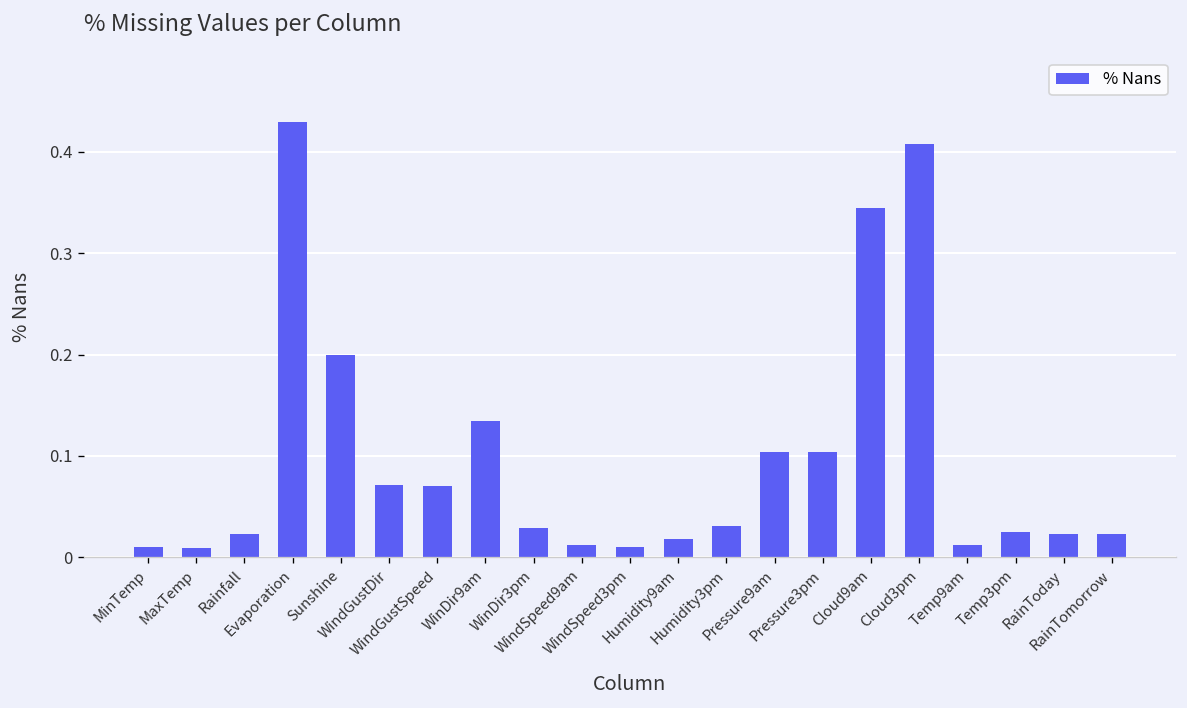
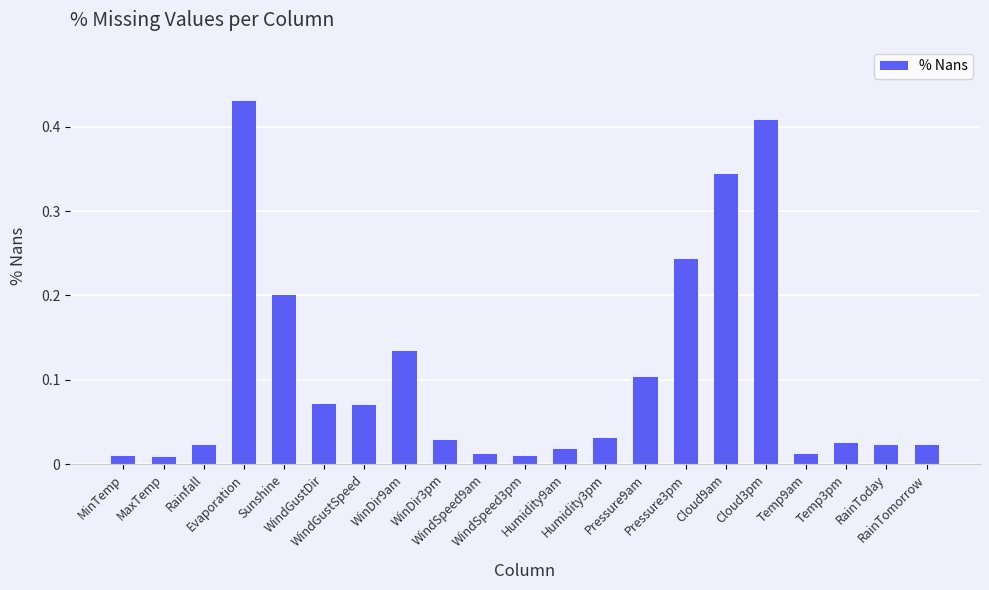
Pressure3pm: 0.10 -> 0.24
